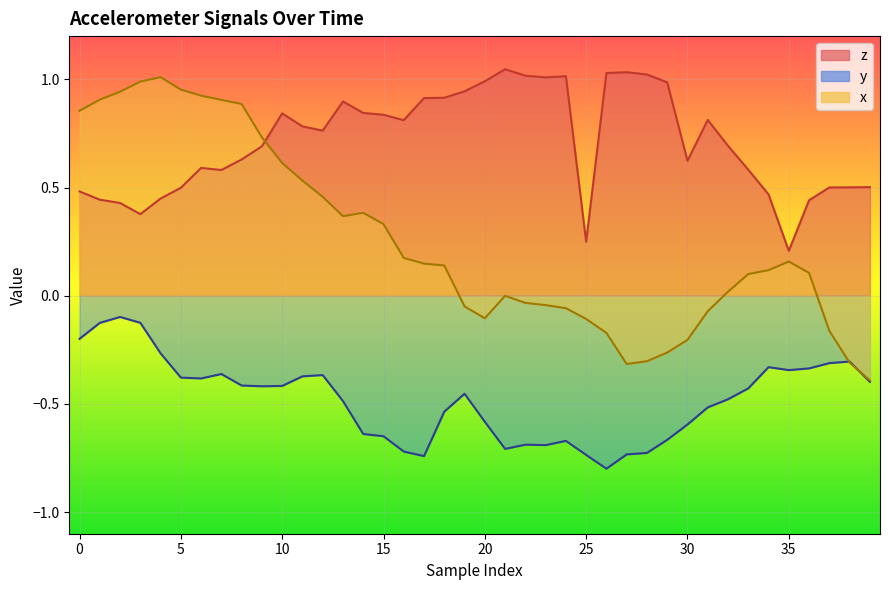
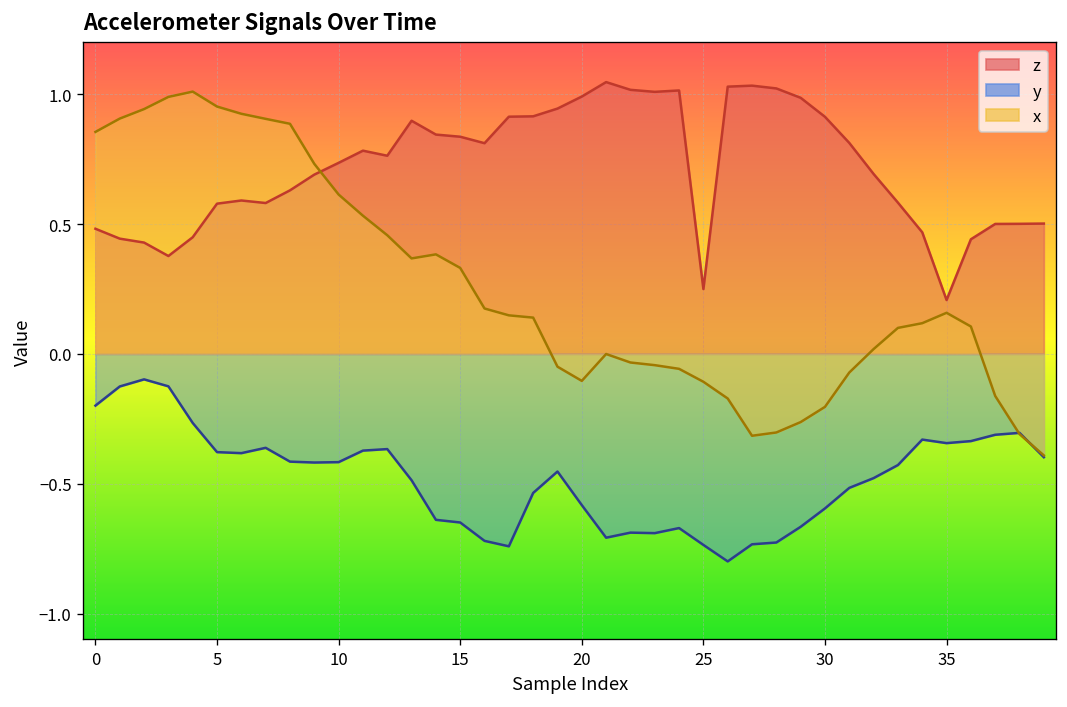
z, 5: 0.50 -> 0.58
z, 10: 0.84 -> 0.74
z, 30: 0.62 -> 0.91
